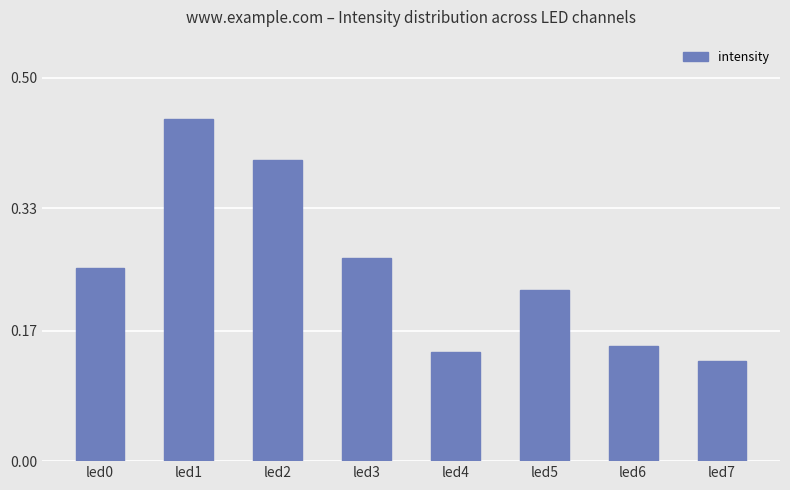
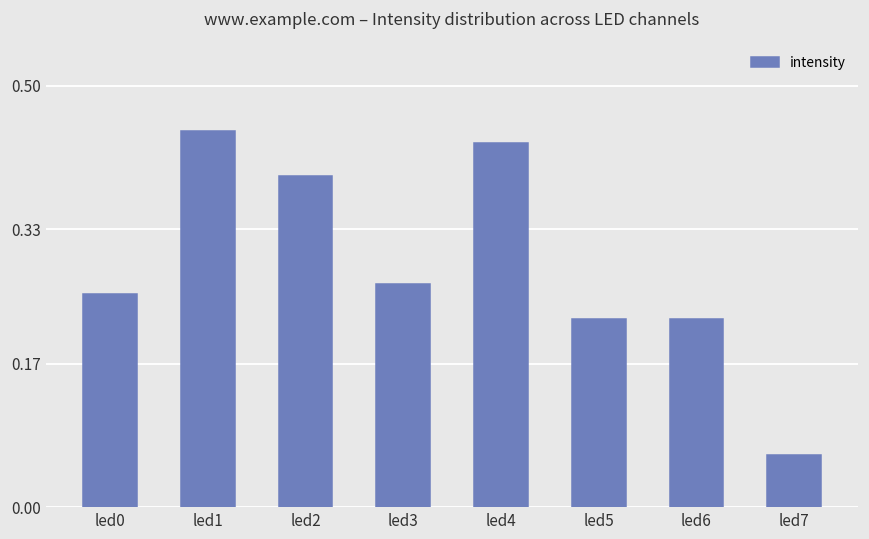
led4: 0.14 -> 0.43
led6: 0.15 -> 0.22
led7: 0.13 -> 0.06
